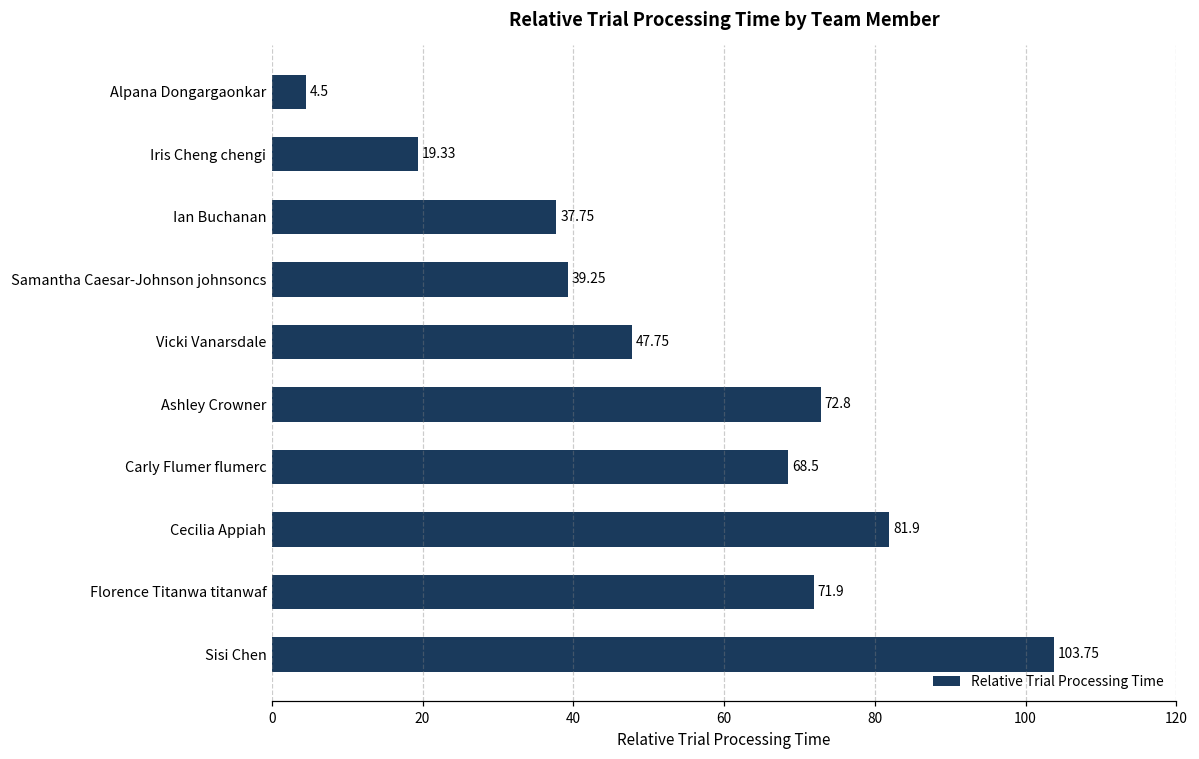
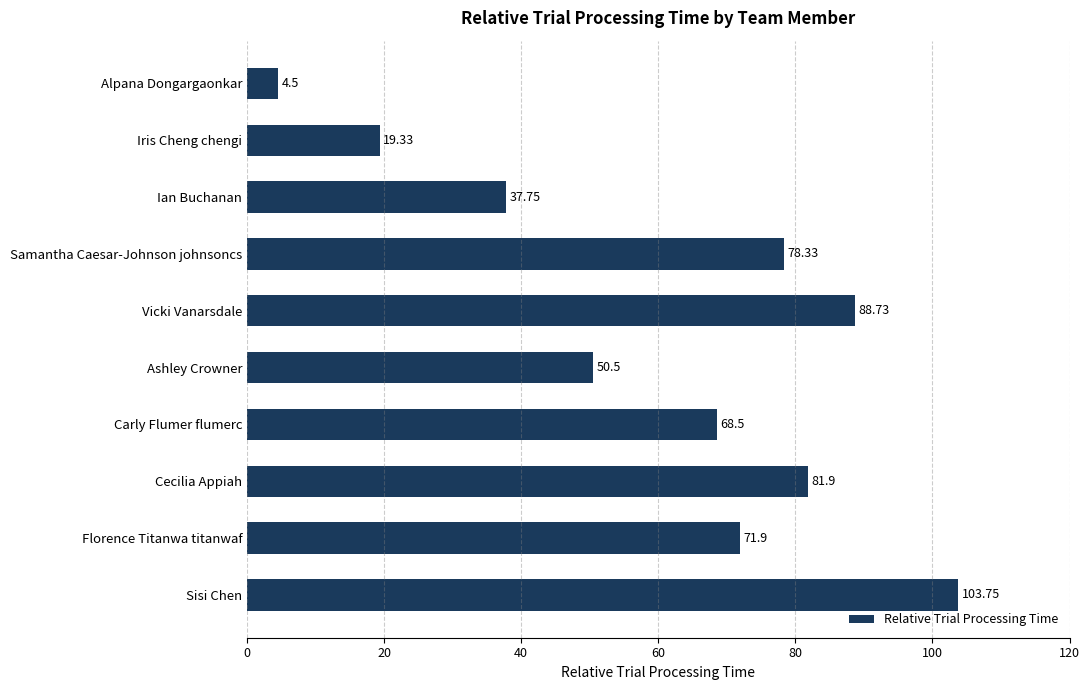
Samantha Caesar-Johnson johnsoncs: 39.25 -> 78.33
Vicki Vanarsdale: 47.75 -> 88.73
Ashley Crowner: 72.8 -> 50.5
